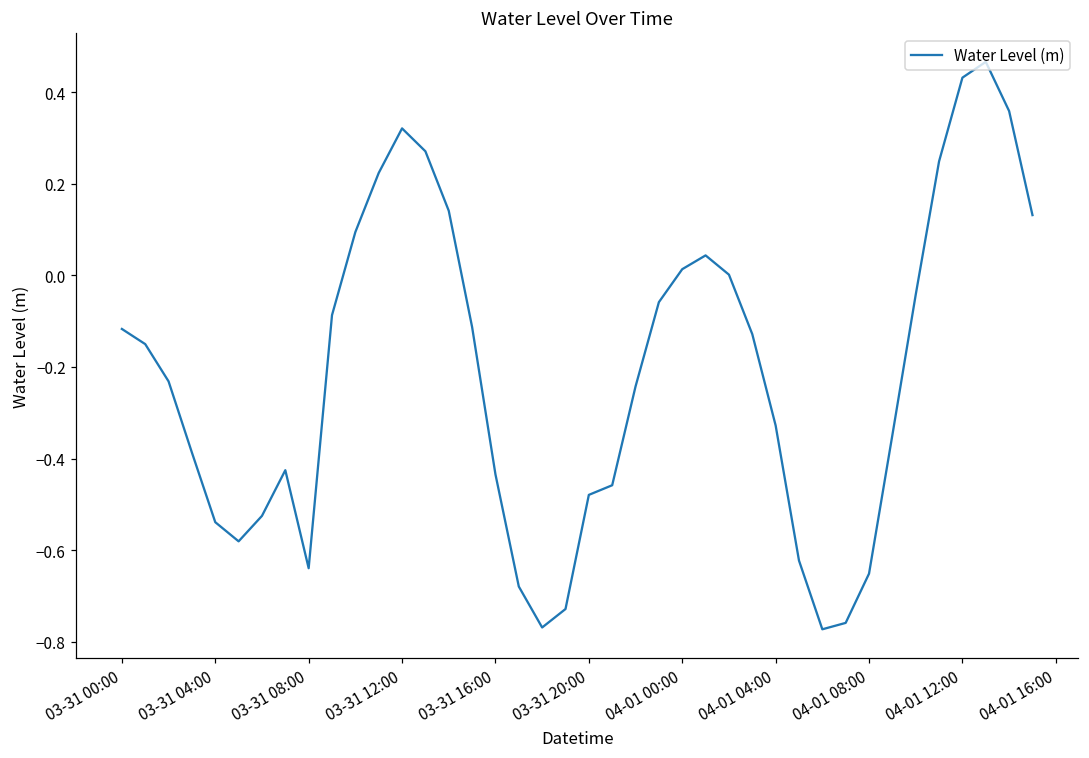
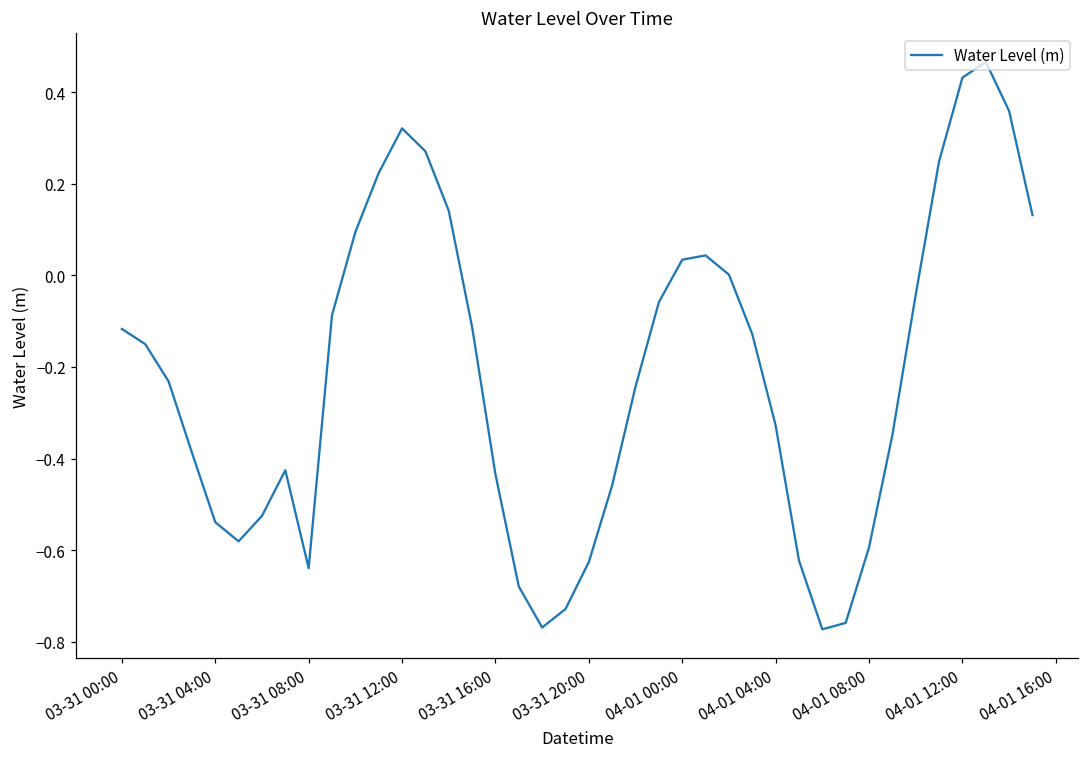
03-31 20:00: -0.48 -> -0.63
04-01 00:00: 0.01 -> 0.03
04-01 08:00: -0.65 -> -0.59
